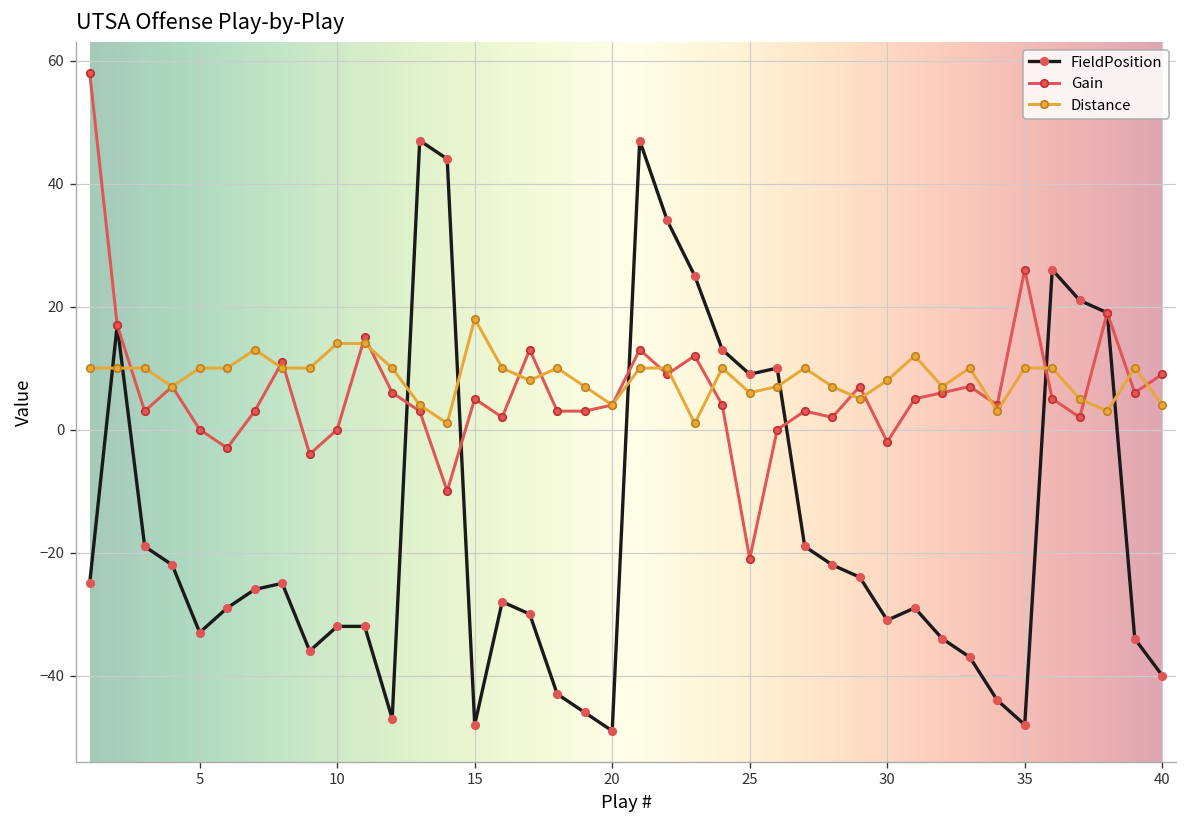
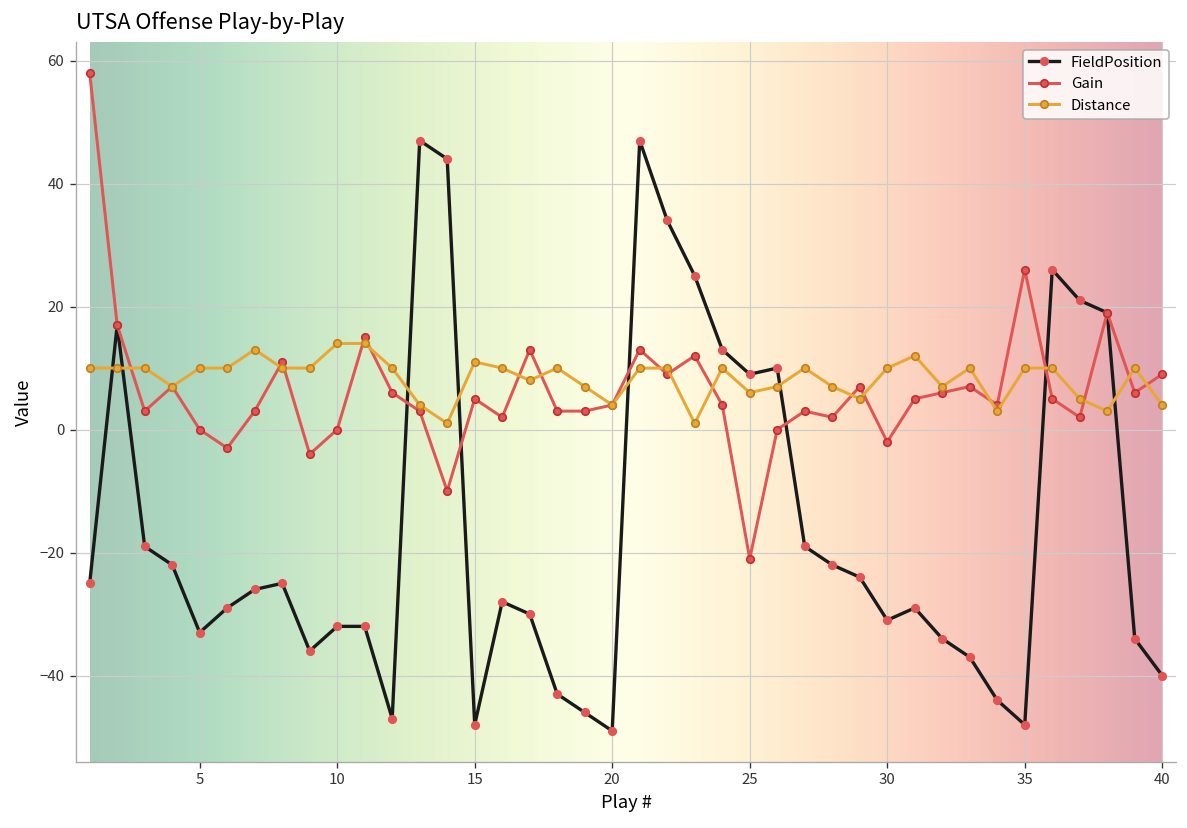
Distance, 15: 18 -> 11
Distance, 30: 8 -> 10
